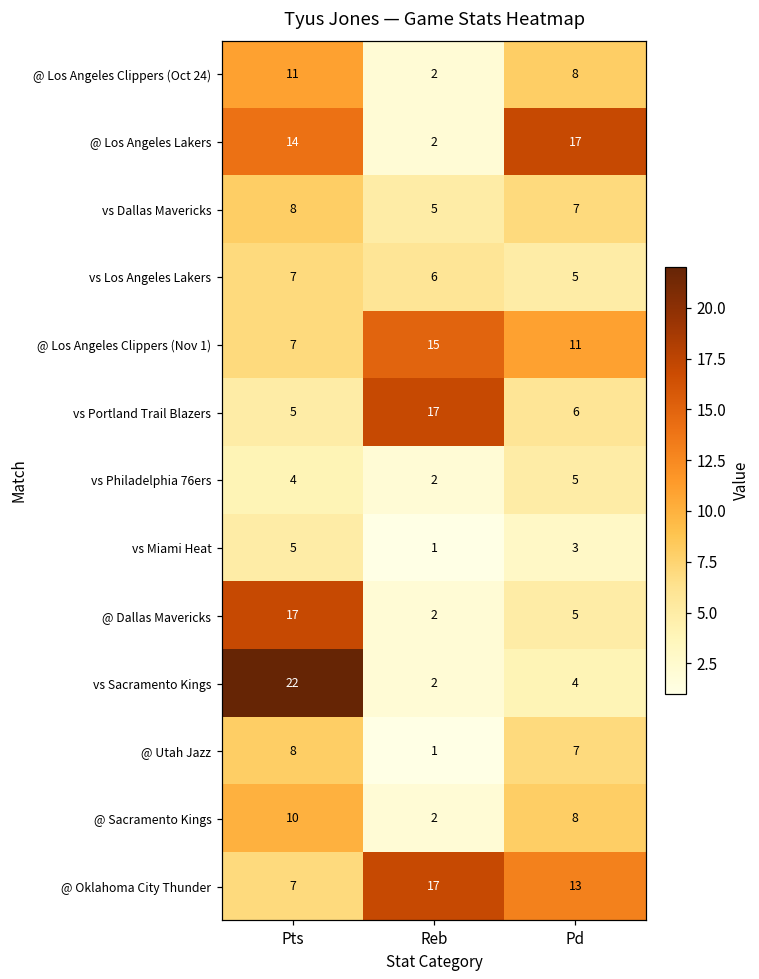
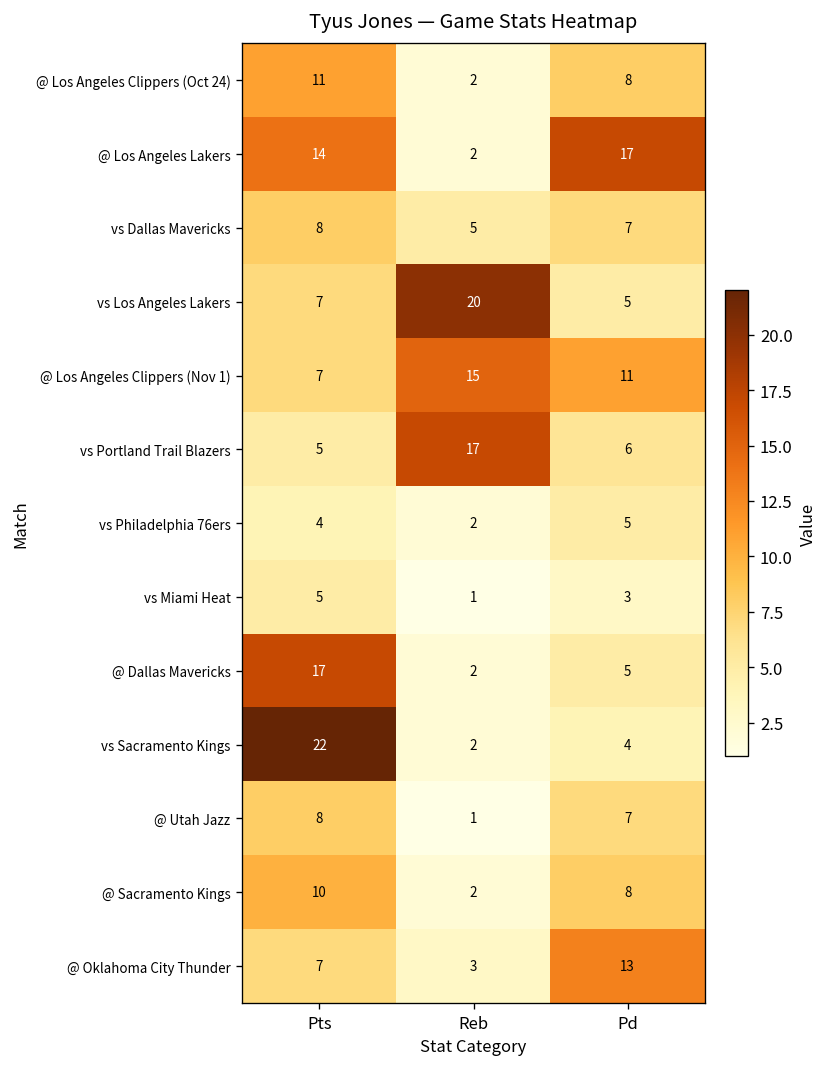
vs Los Angeles Lakers, Reb: 6 -> 20
@ Oklahoma City Thunder, Reb: 17 -> 3
